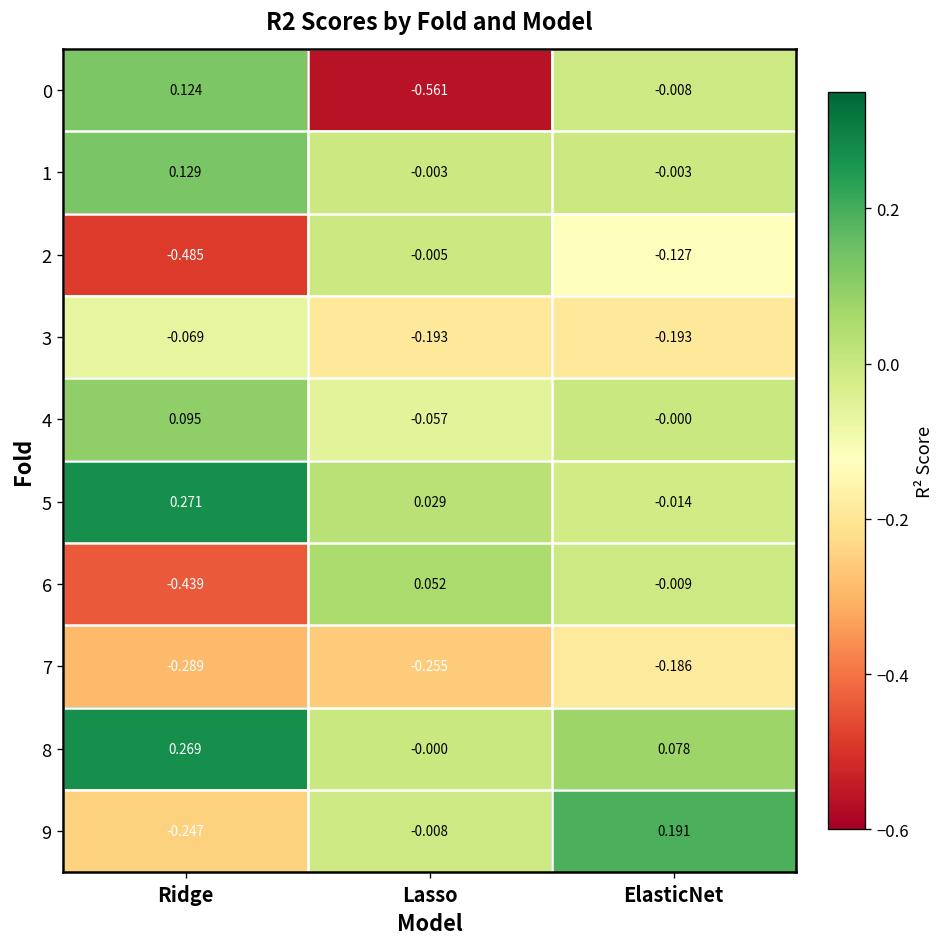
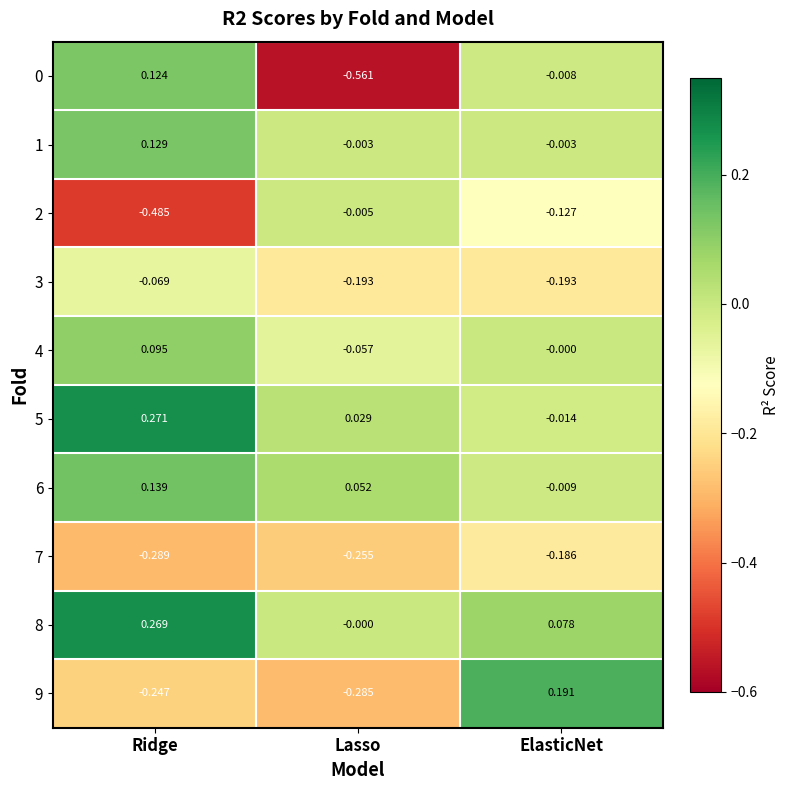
6, Ridge: -0.439 -> 0.139
9, Lasso: -0.008 -> -0.285
